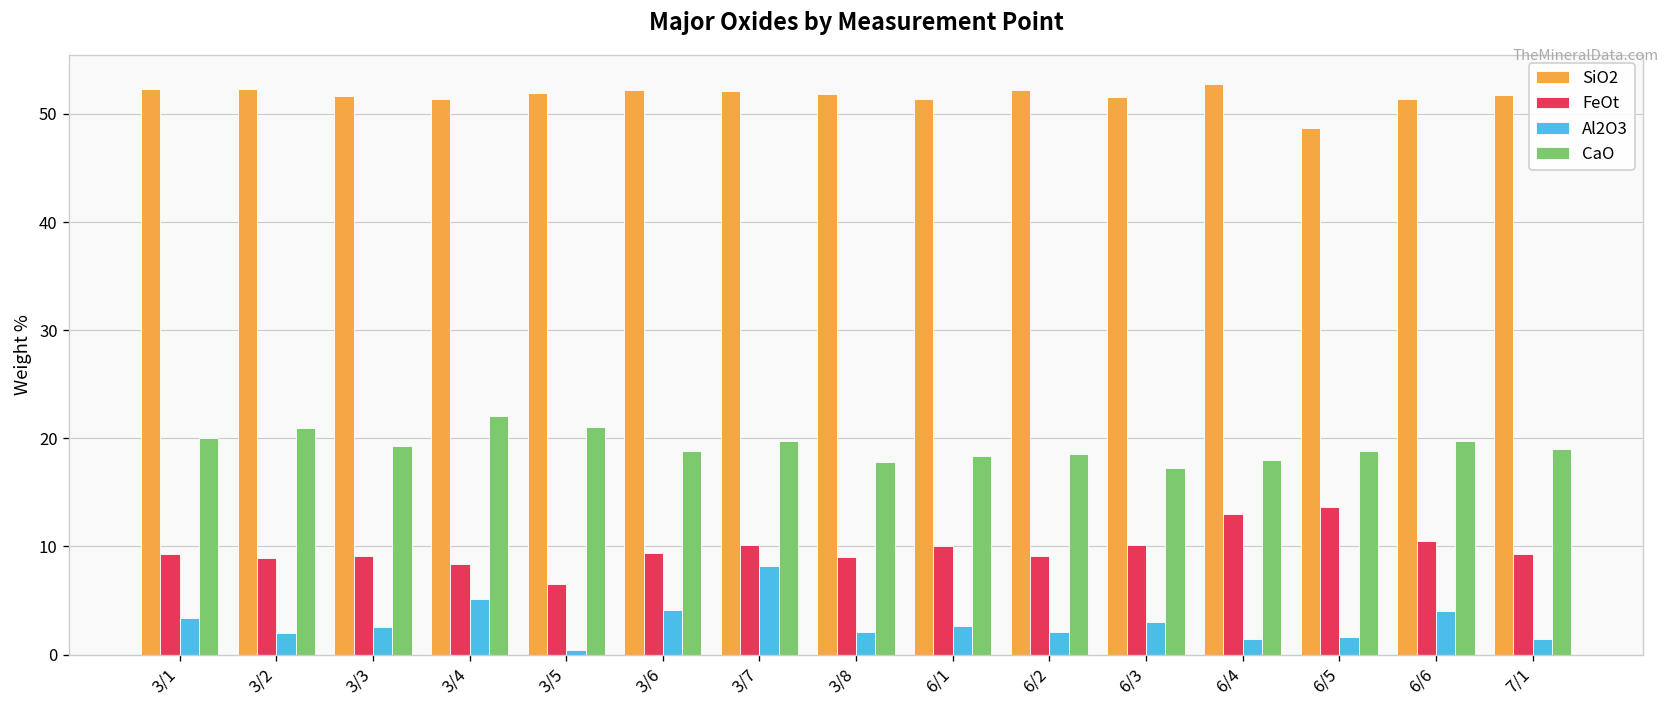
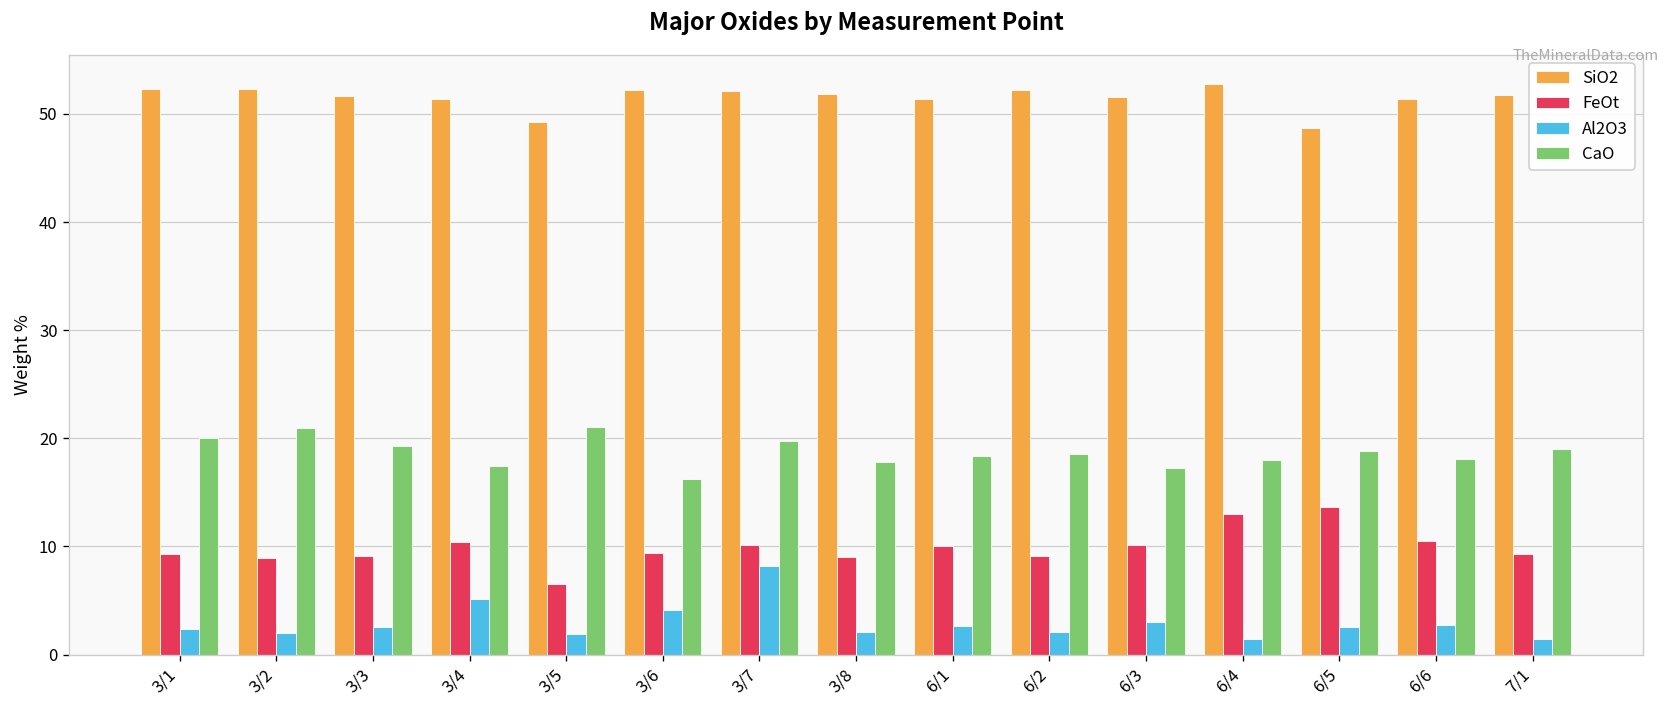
Al2O3, 3/1: 3 -> 2
FeOt, 3/4: 8 -> 10
CaO, 3/4: 22 -> 17
SiO2, 3/5: 52 -> 49
Al2O3, 3/5: 0 -> 2
CaO, 3/6: 19 -> 16
Al2O3, 6/5: 2 -> 3
Al2O3, 6/6: 4 -> 3
CaO, 6/6: 20 -> 18
